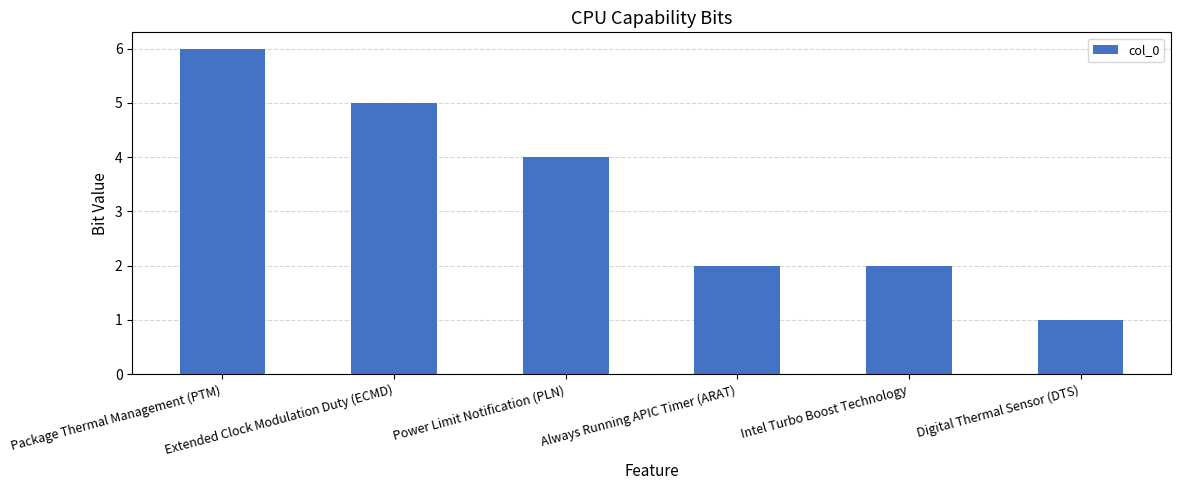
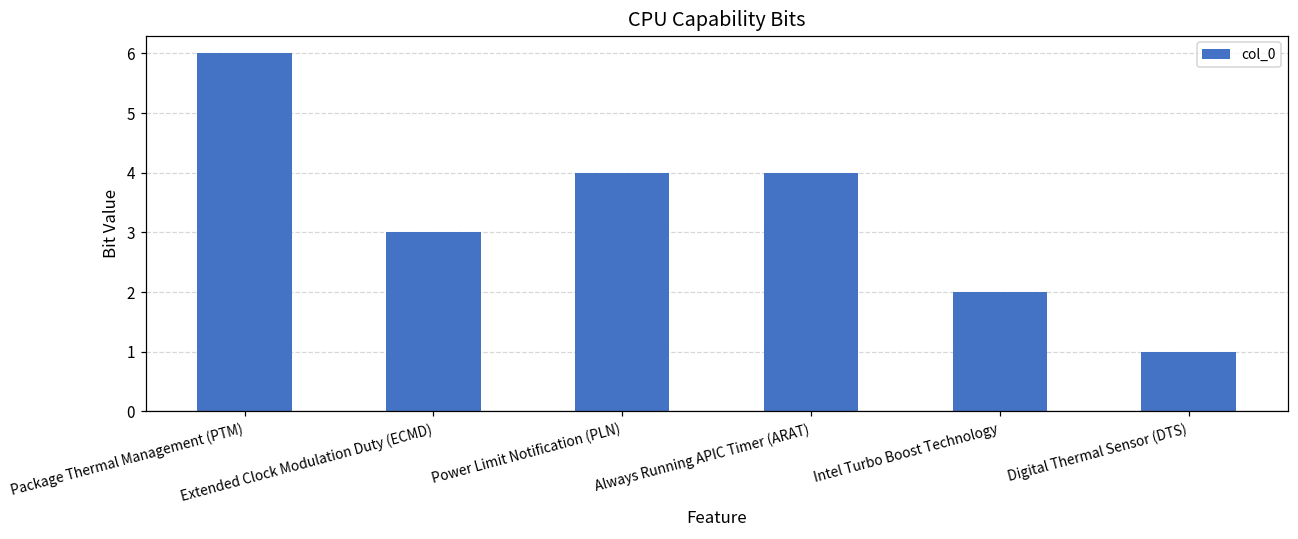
Extended Clock Modulation Duty (ECMD): 5 -> 3
Always Running APIC Timer (ARAT): 2 -> 4
